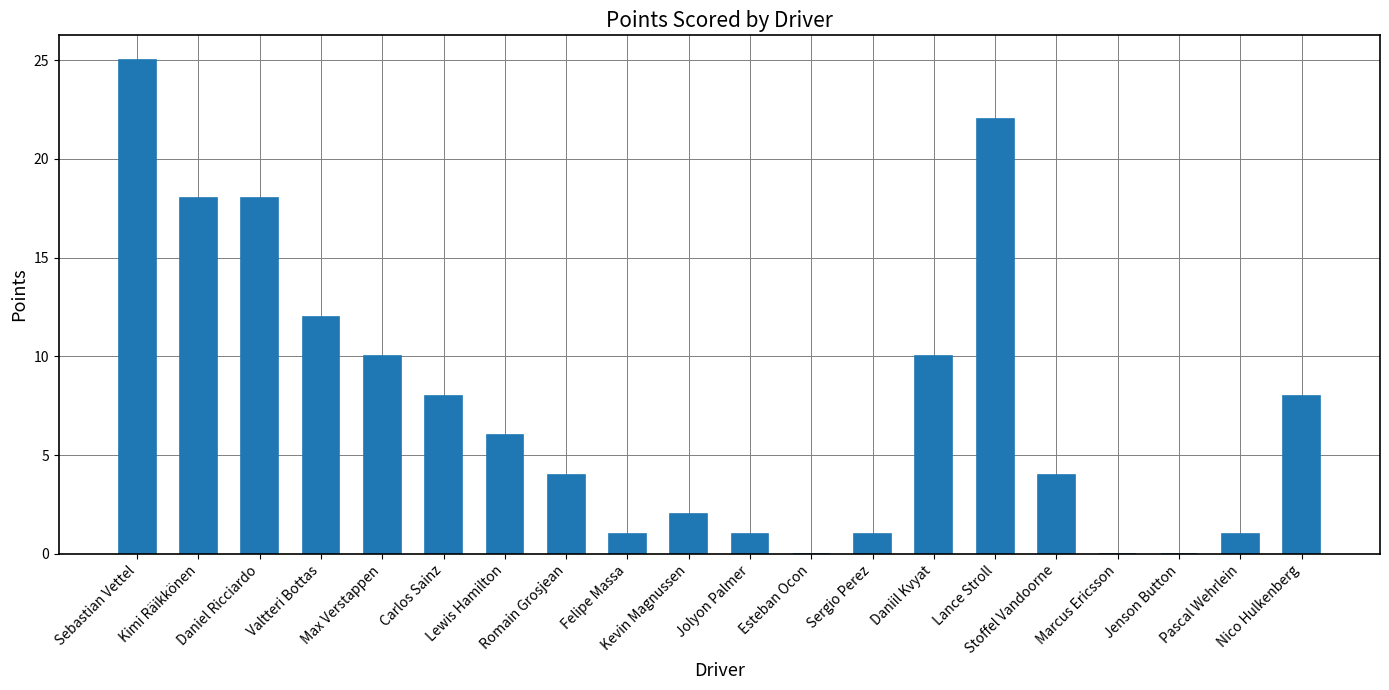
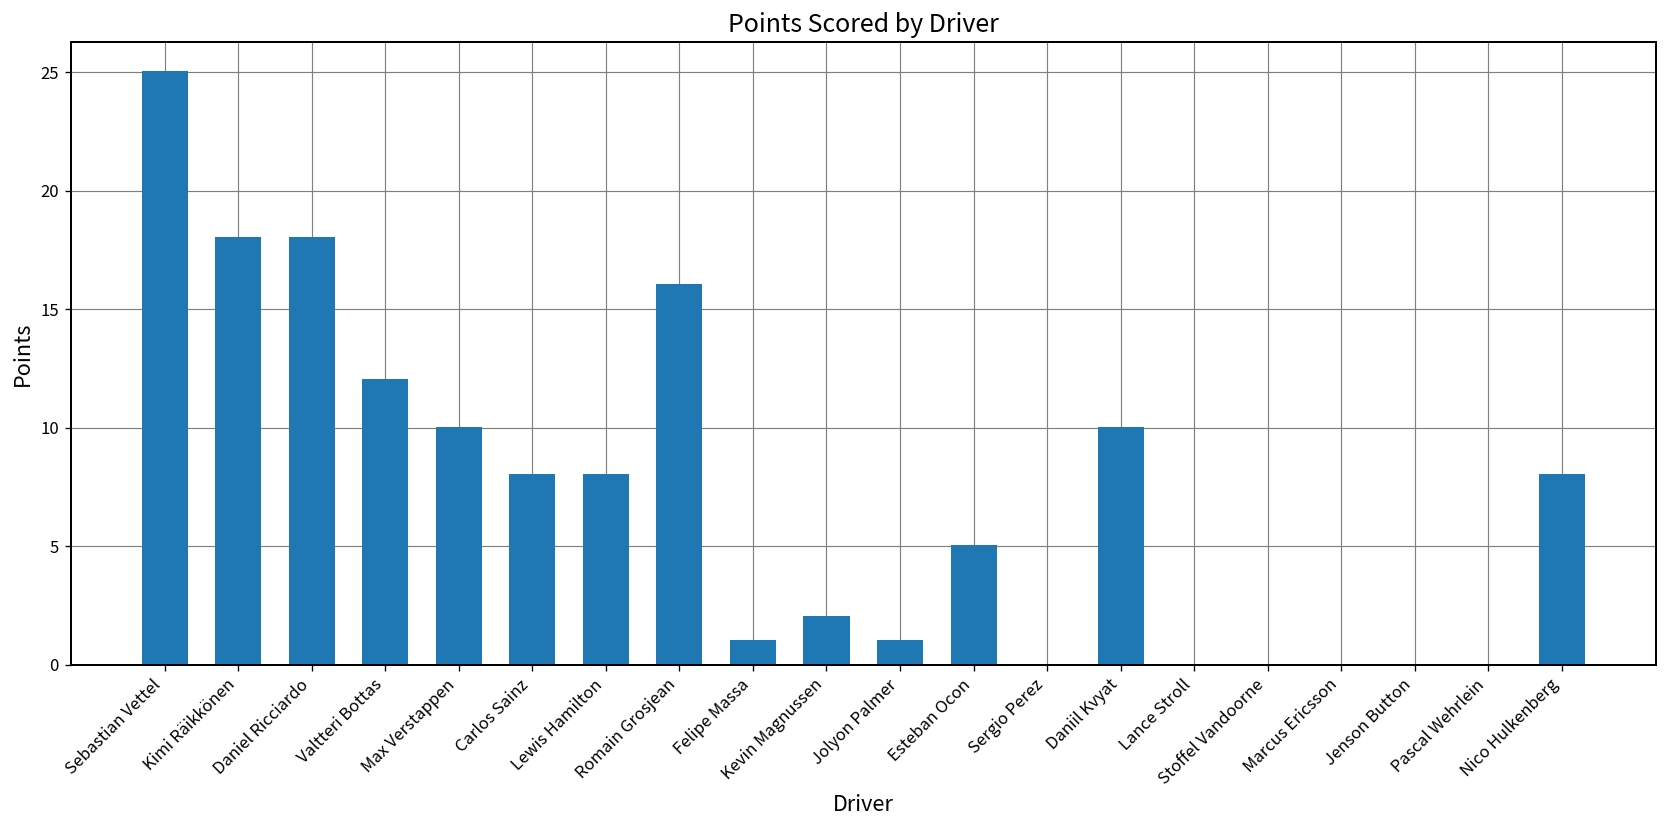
Lewis Hamilton: 6 -> 8
Romain Grosjean: 4 -> 16
Esteban Ocon: 0 -> 5
Sergio Perez: 1 -> 0
Lance Stroll: 22 -> 0
Stoffel Vandoorne: 4 -> 0
Pascal Wehrlein: 1 -> 0
